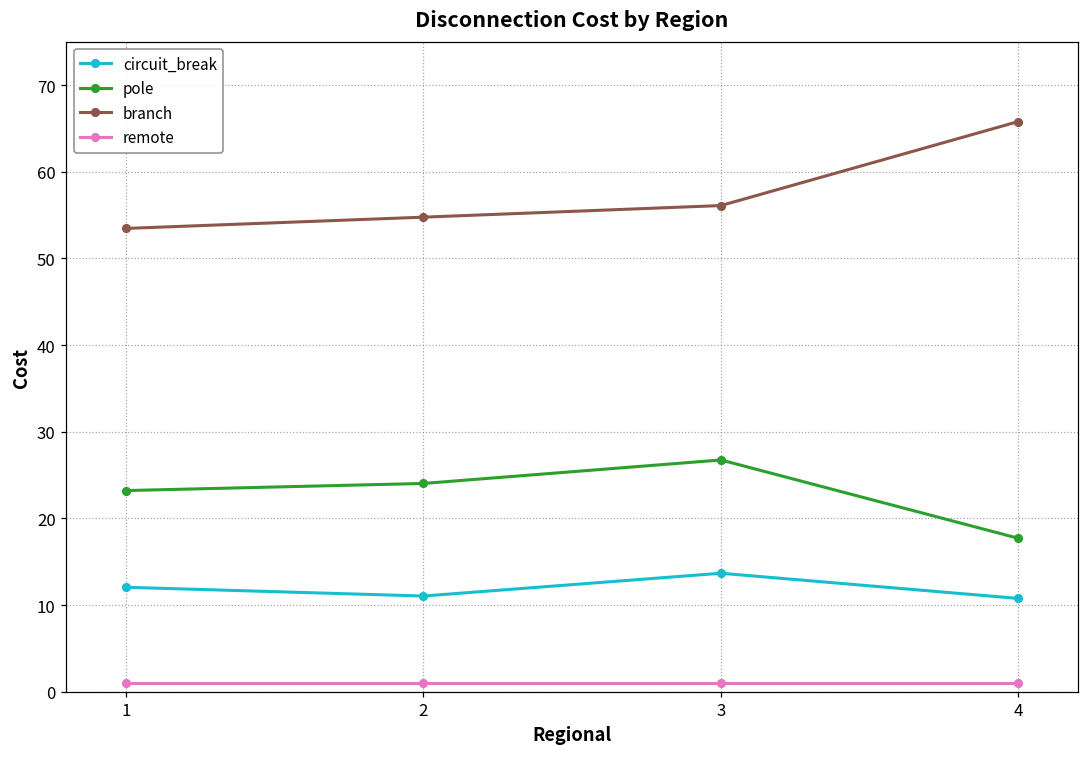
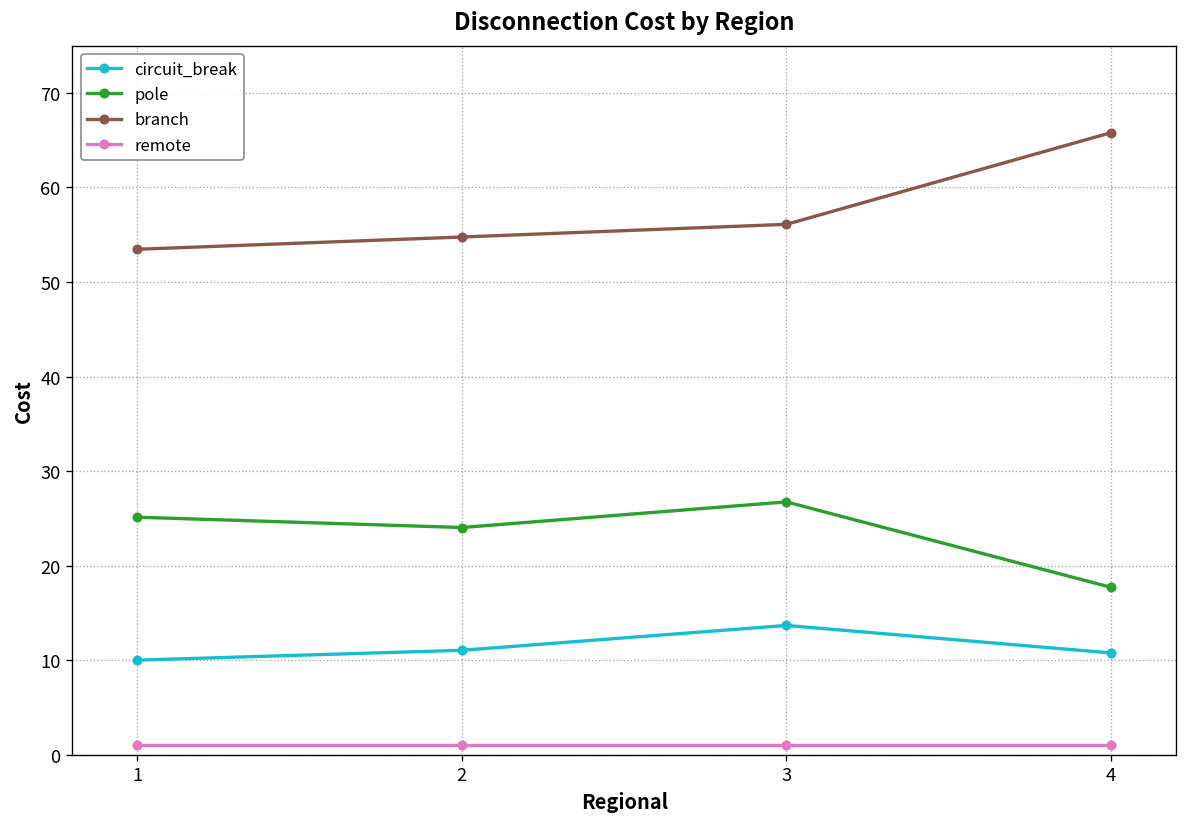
circuit_break, 1: 12 -> 10
pole, 1: 23 -> 25
